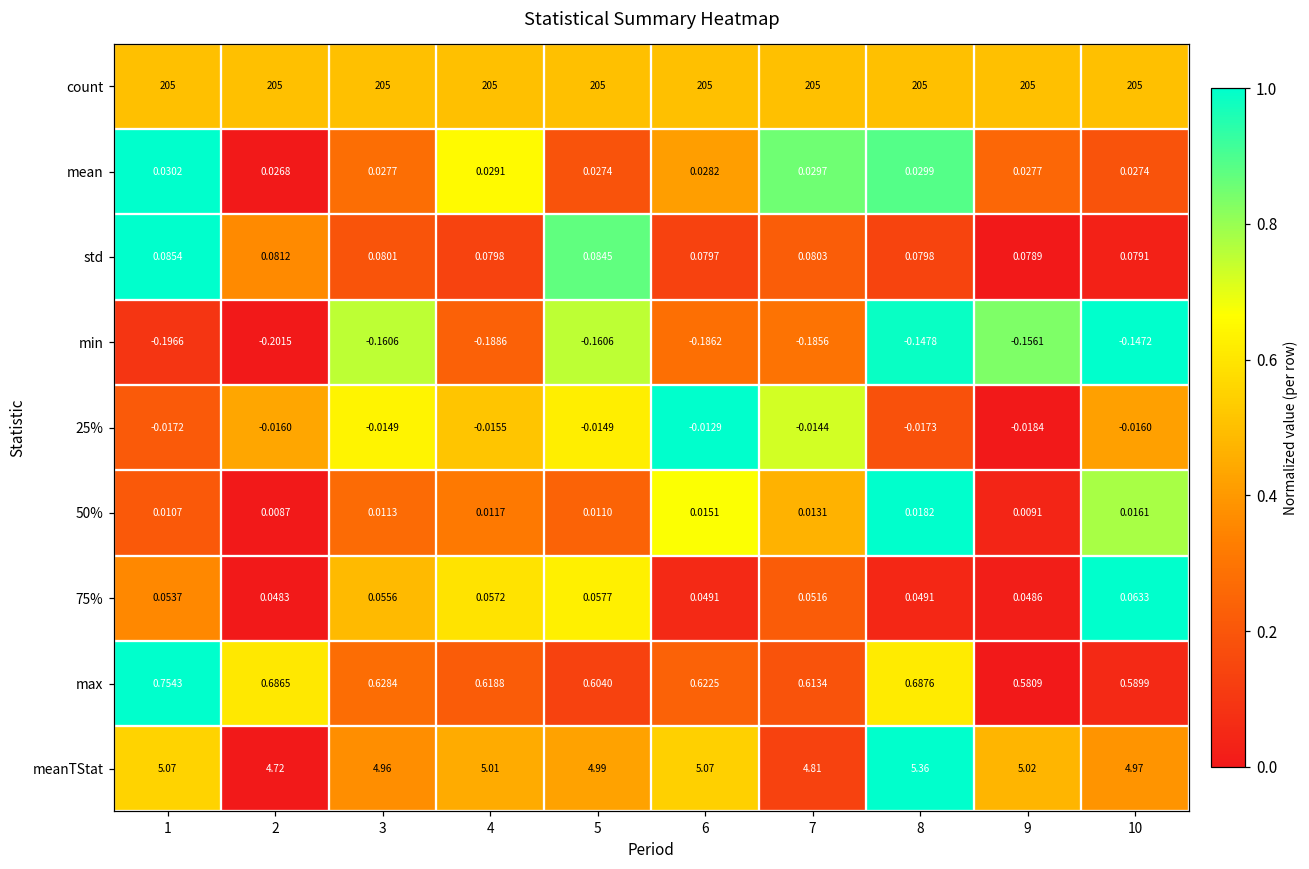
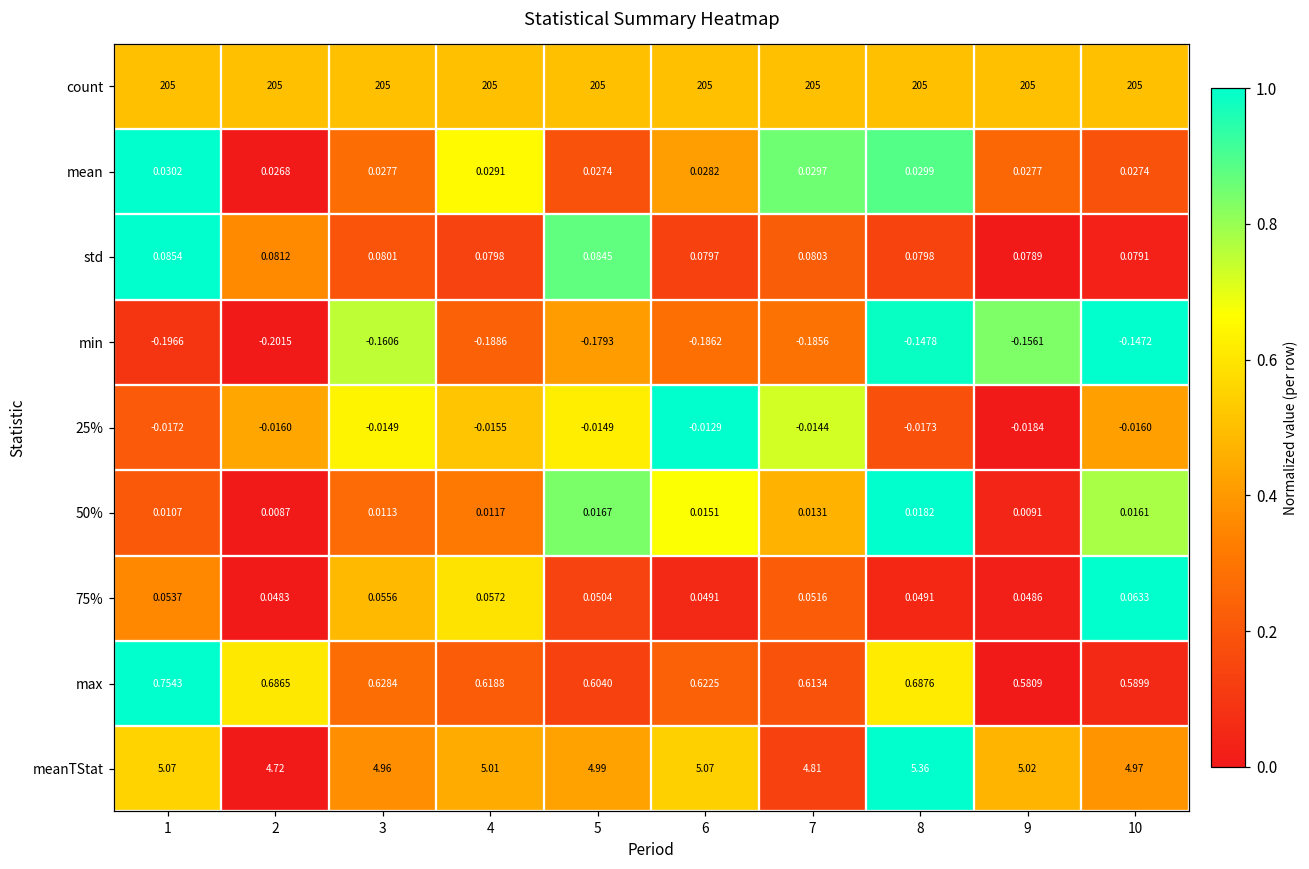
min, 5: -0.1606 -> -0.1793
50%, 5: 0.0110 -> 0.0167
75%, 5: 0.0577 -> 0.0504
